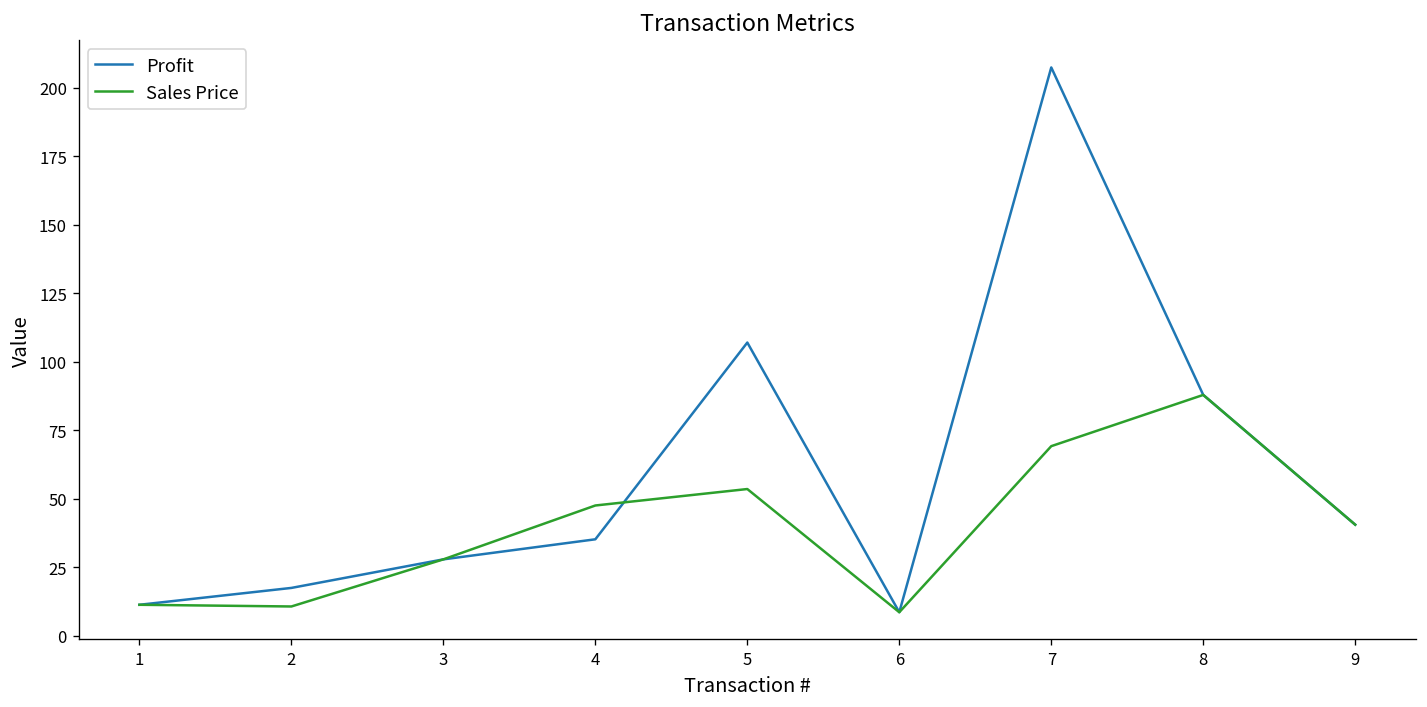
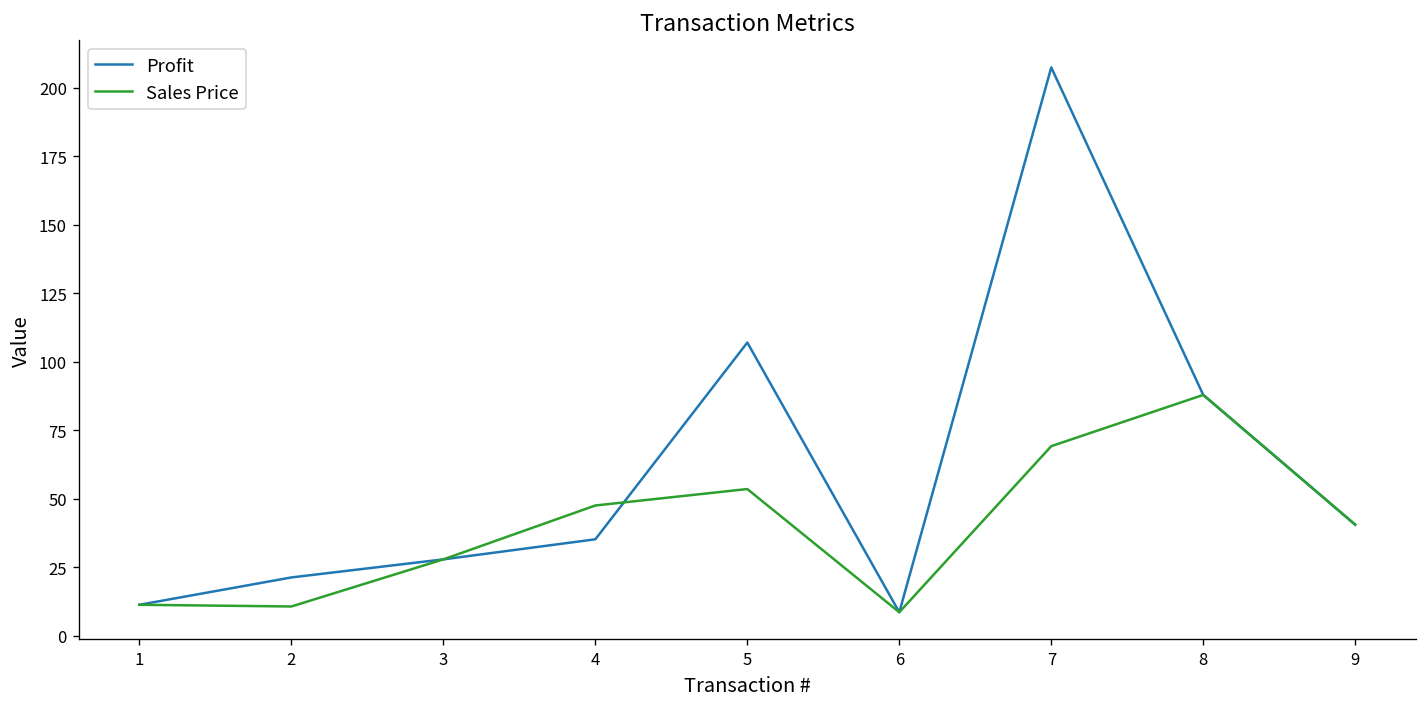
Profit, 2: 17 -> 21
